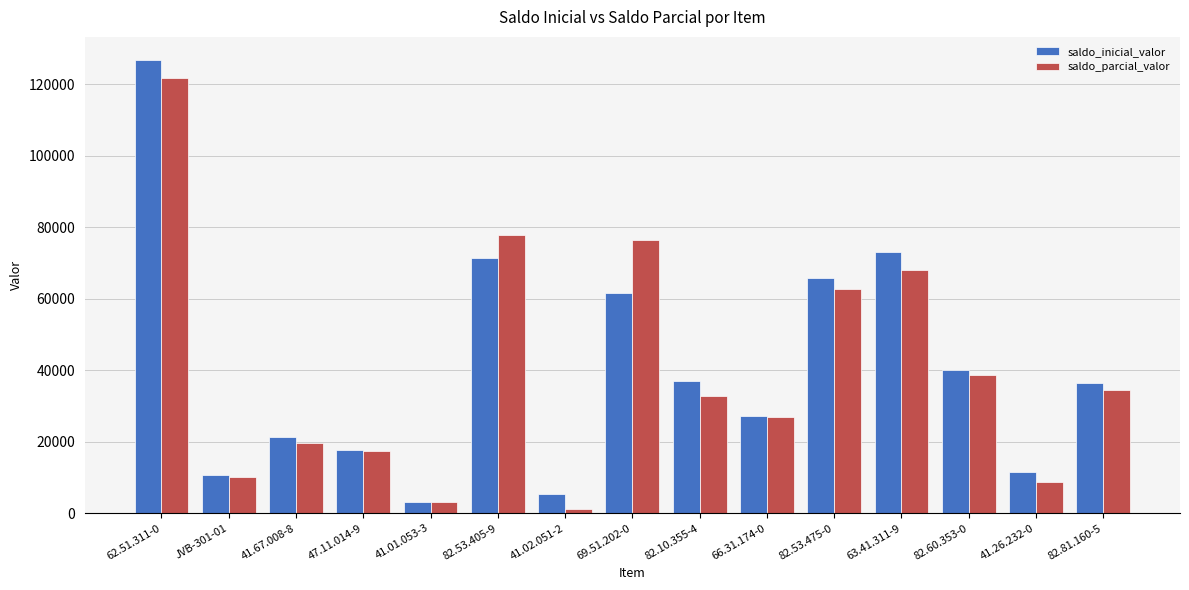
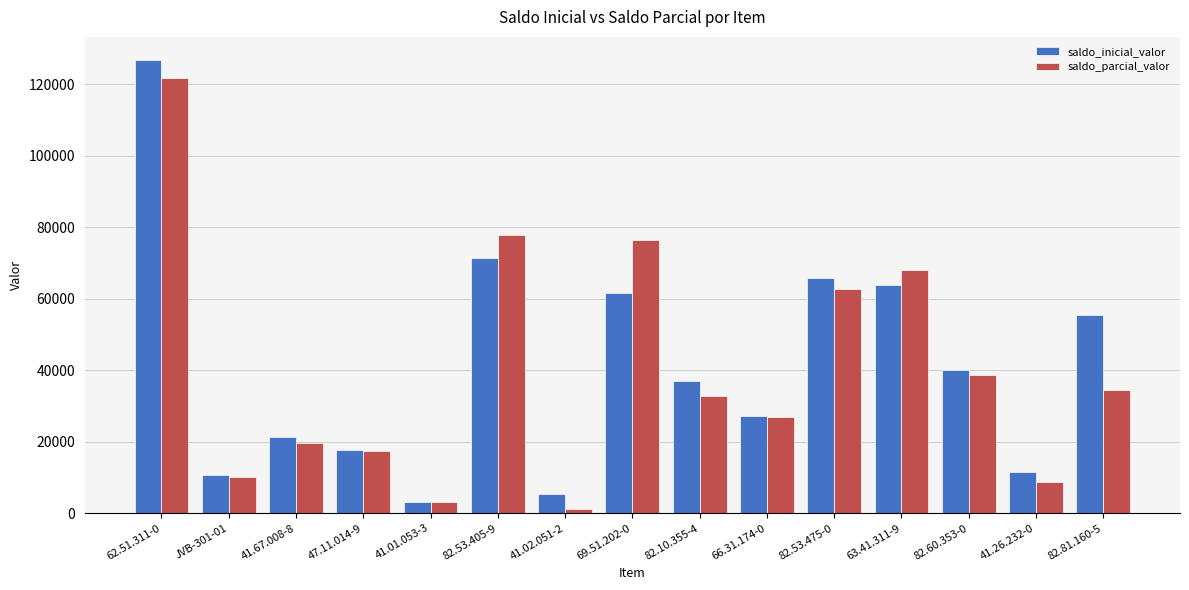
saldo_inicial_valor, 63.41.311-9: 73000 -> 64000
saldo_inicial_valor, 82.81.160-5: 36000 -> 55000
